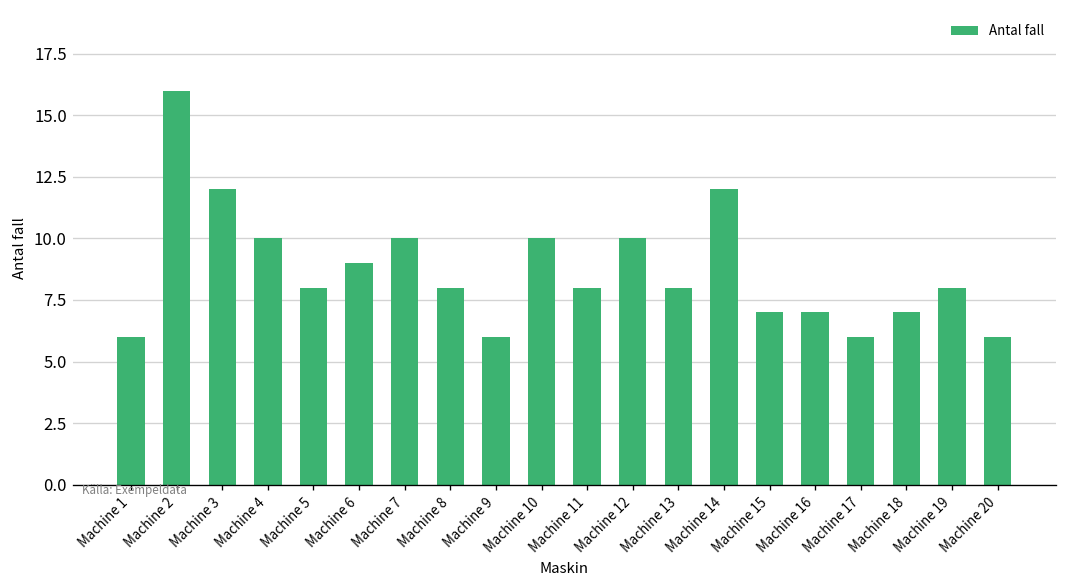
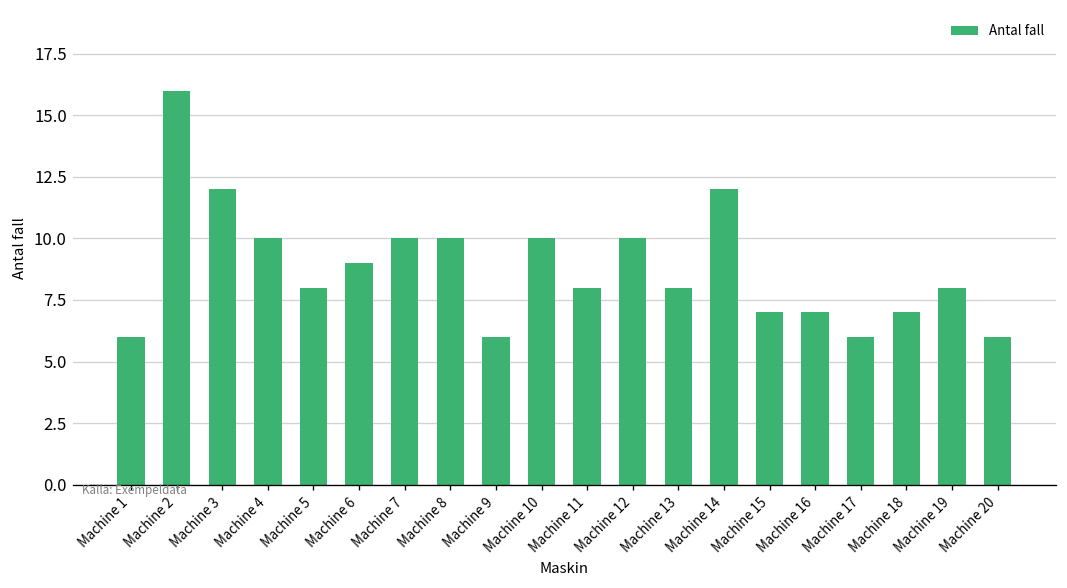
Machine 8: 8 -> 10
